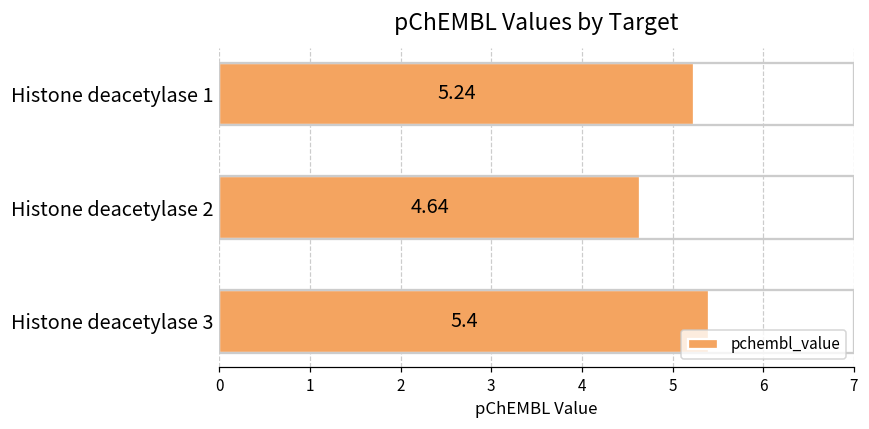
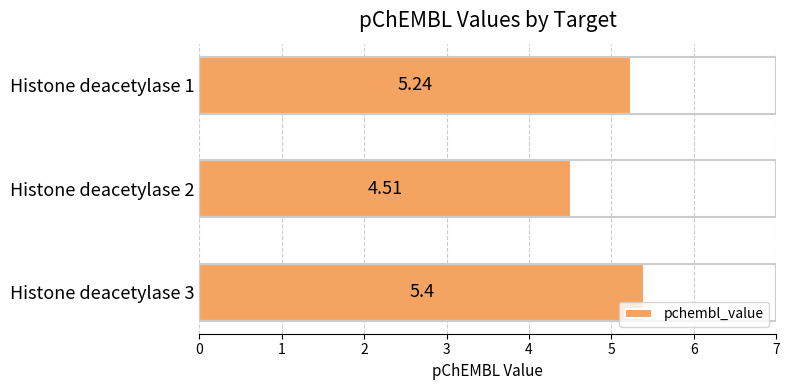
Histone deacetylase 2: 4.64 -> 4.51
